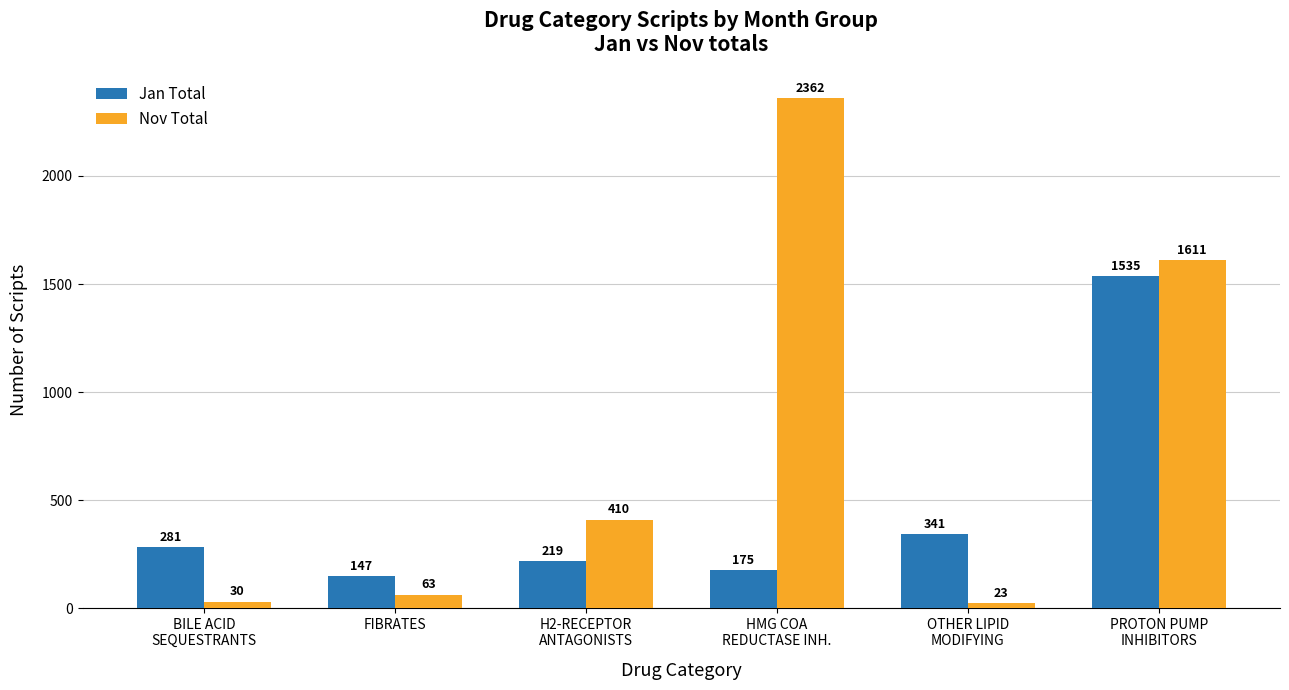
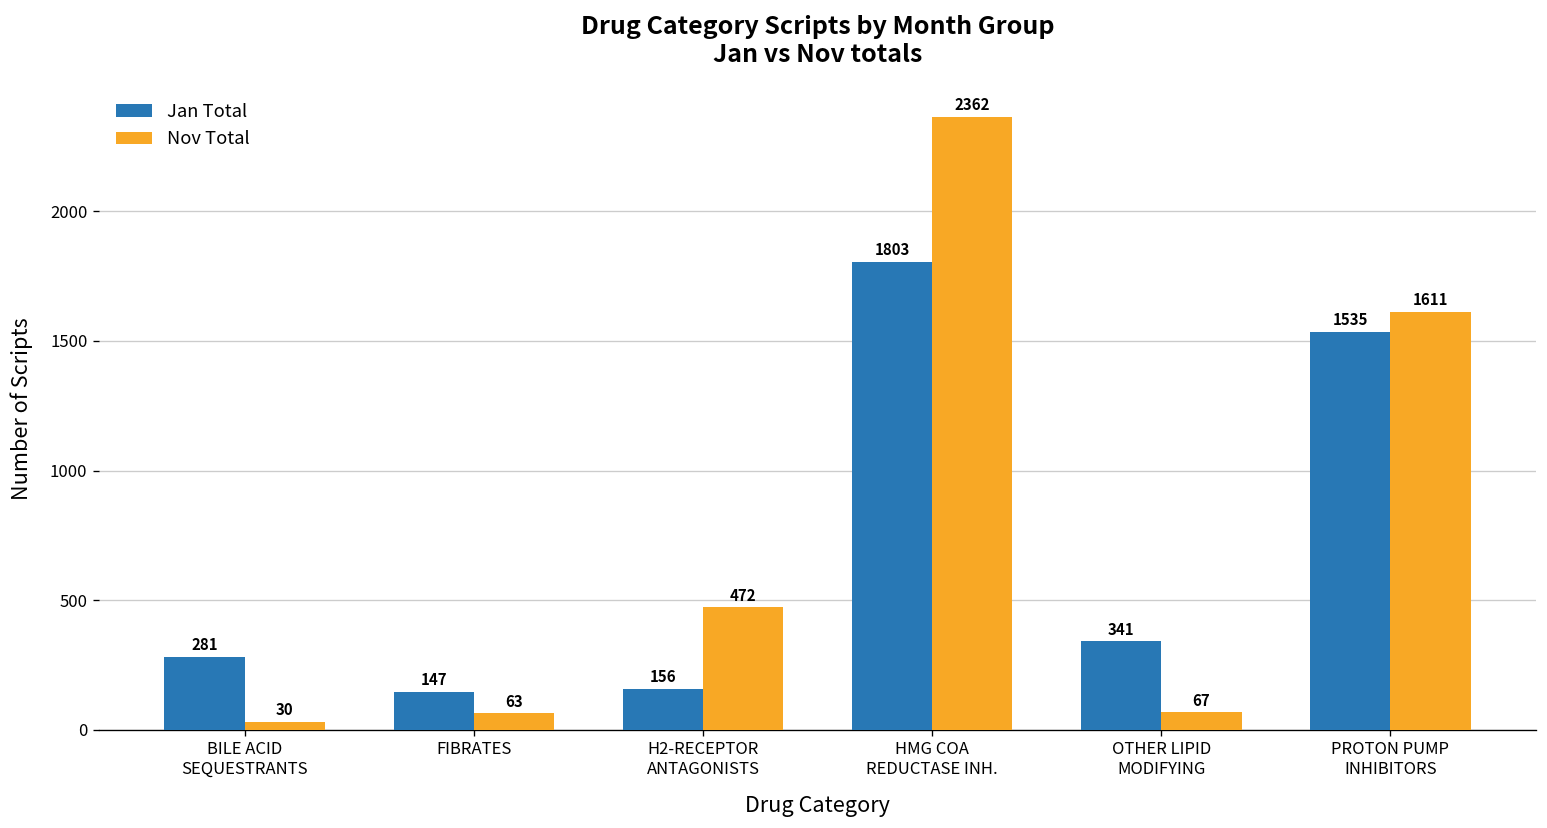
Jan Total, H2-RECEPTOR ANTAGONISTS: 219 -> 156
Nov Total, H2-RECEPTOR ANTAGONISTS: 410 -> 472
Jan Total, HMG COA REDUCTASE INH.: 175 -> 1803
Nov Total, OTHER LIPID MODIFYING: 23 -> 67
